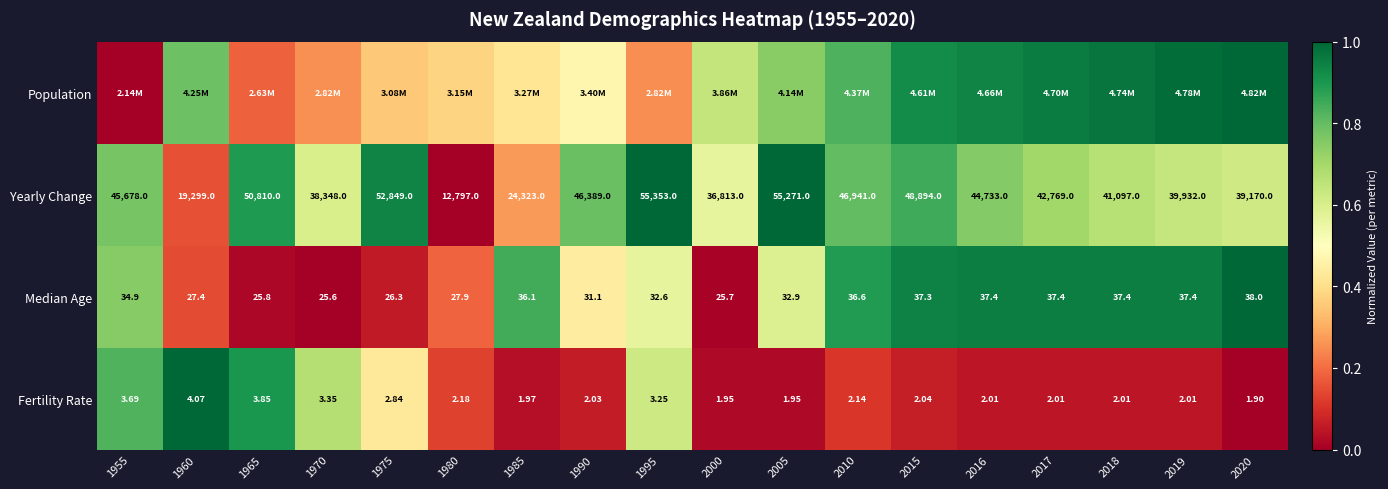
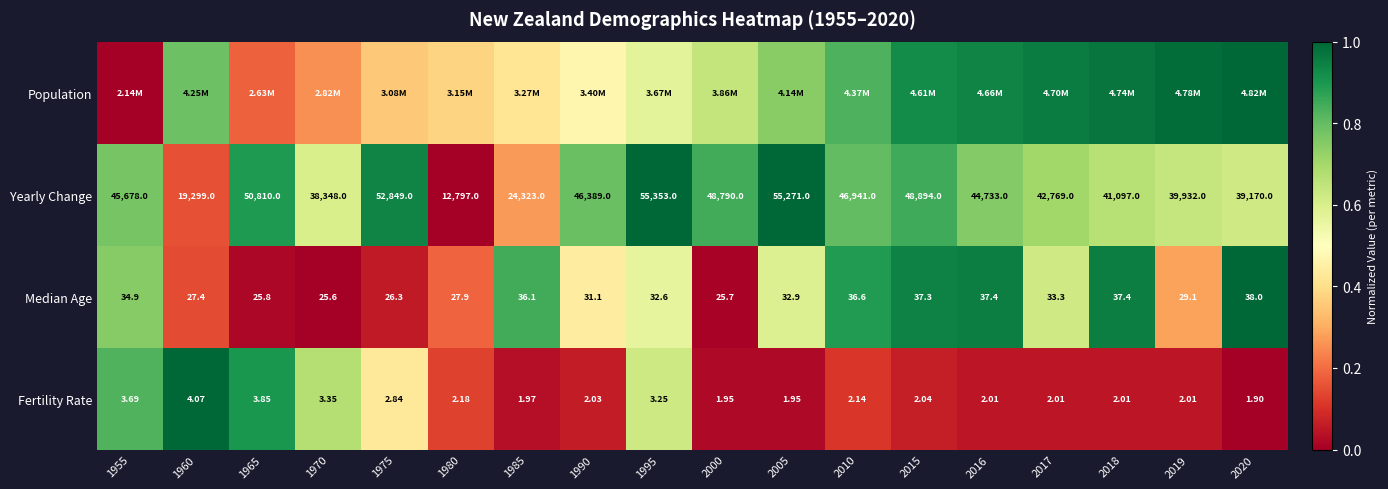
Population, 1995: 2.82M -> 3.67M
Yearly Change, 2000: 36,813.0 -> 48,790.0
Median Age, 2017: 37.4 -> 33.3
Median Age, 2019: 37.4 -> 29.1
